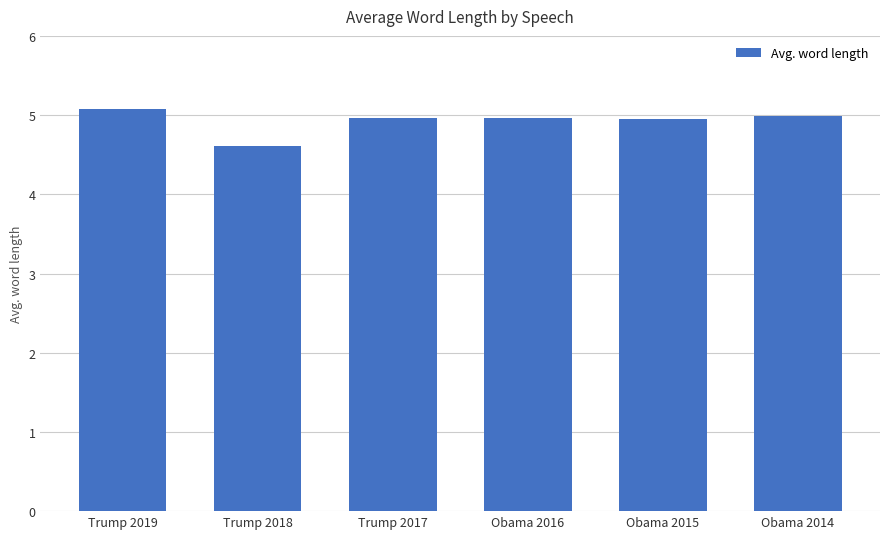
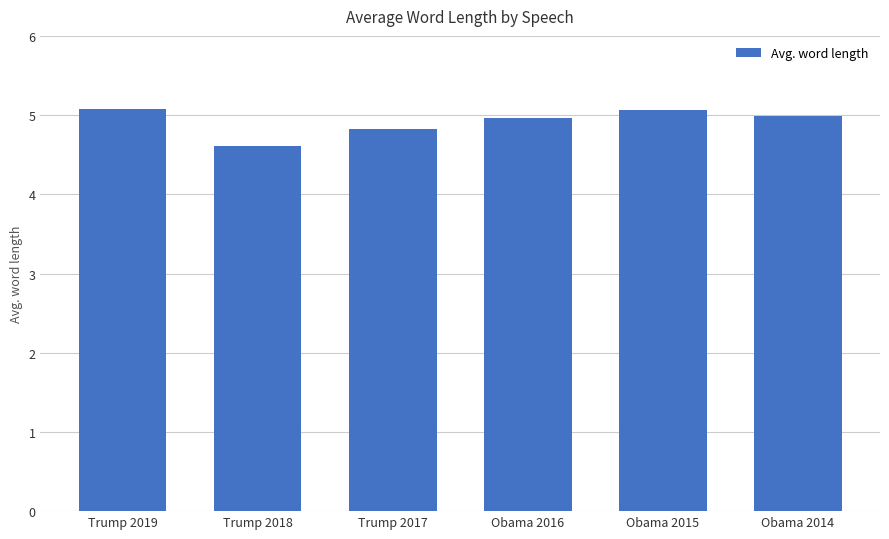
Trump 2017: 5.0 -> 4.8
Obama 2015: 5.0 -> 5.1
